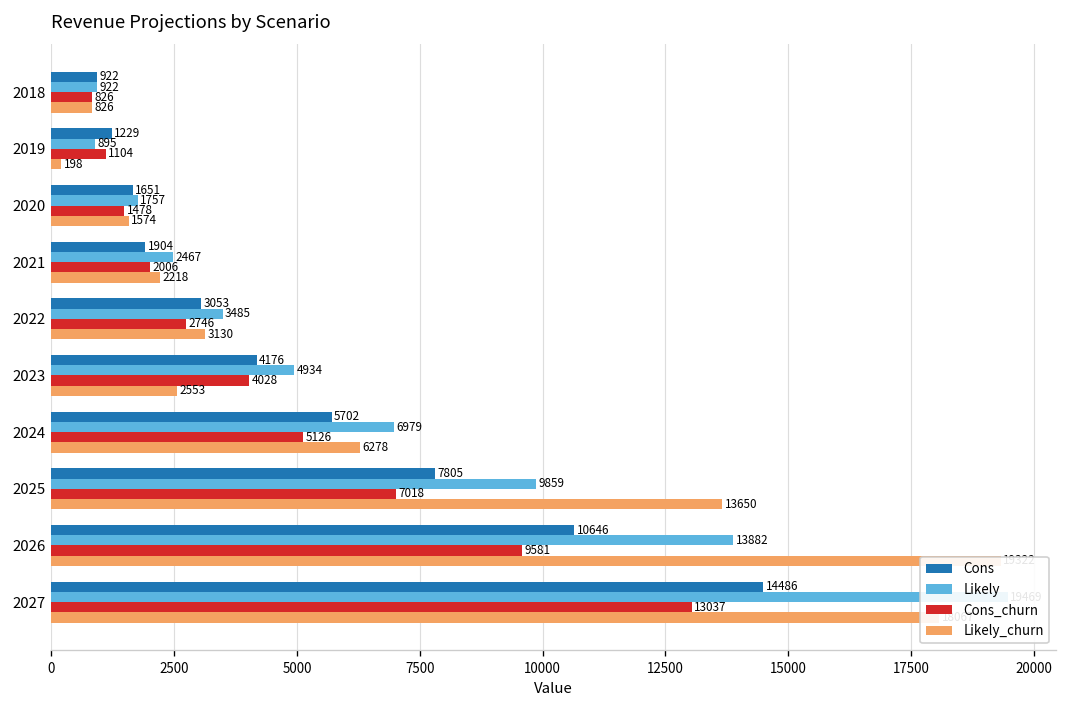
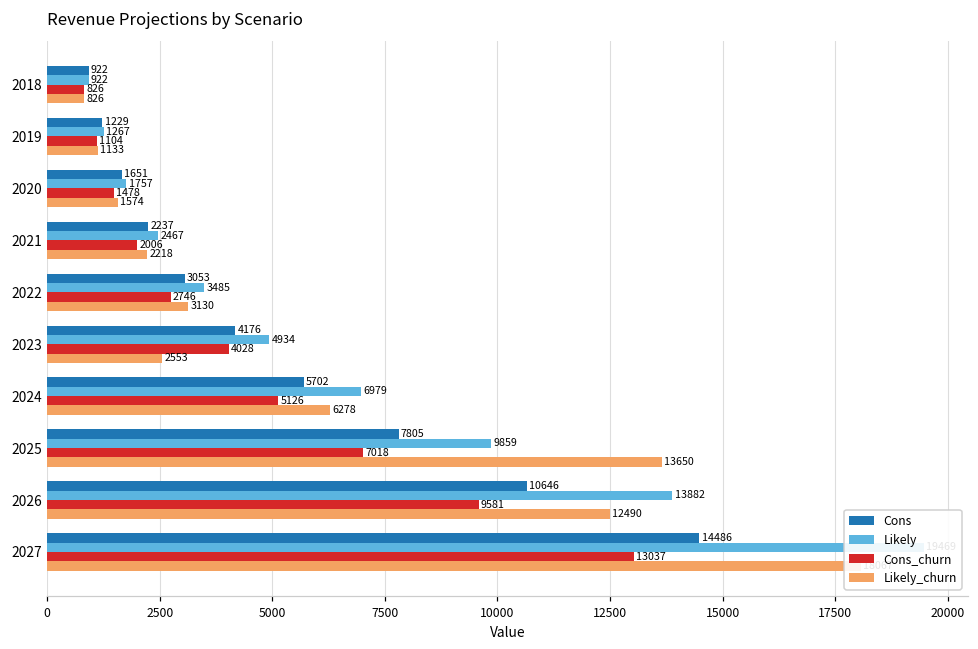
Likely, 2019: 895 -> 1267
Likely_churn, 2019: 198 -> 1133
Cons, 2021: 1904 -> 2237
Likely_churn, 2026: 19300 -> 12500
